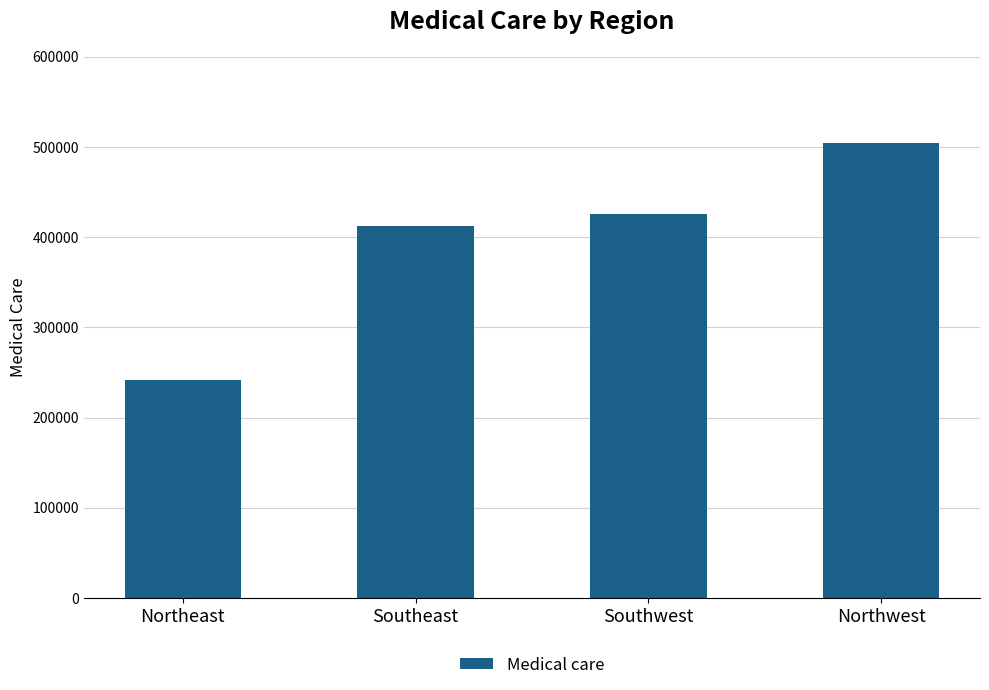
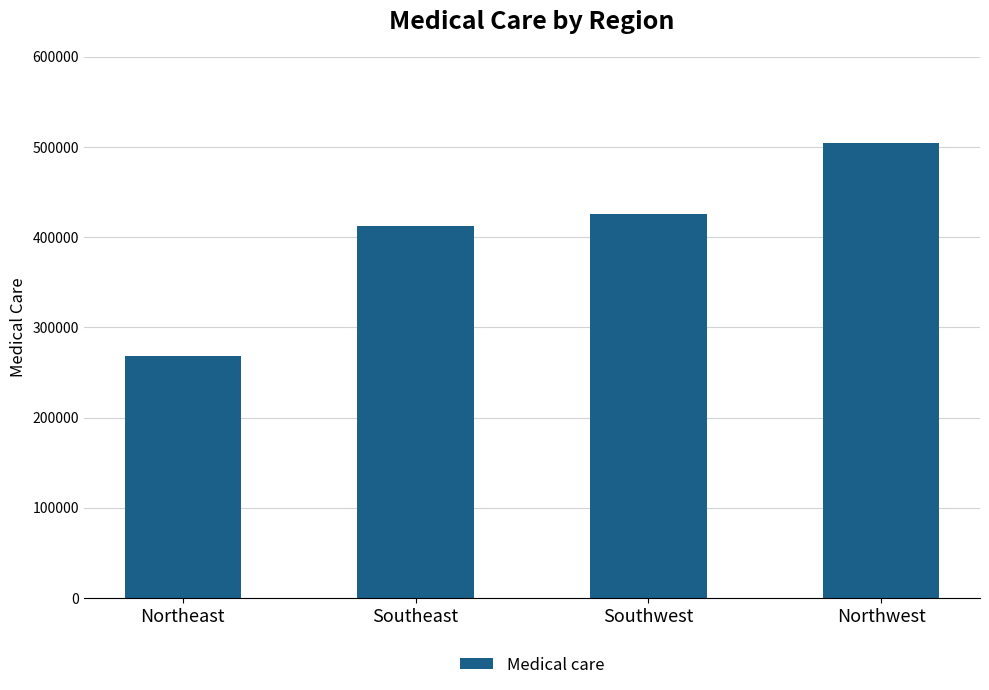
Northeast: 240000 -> 270000
